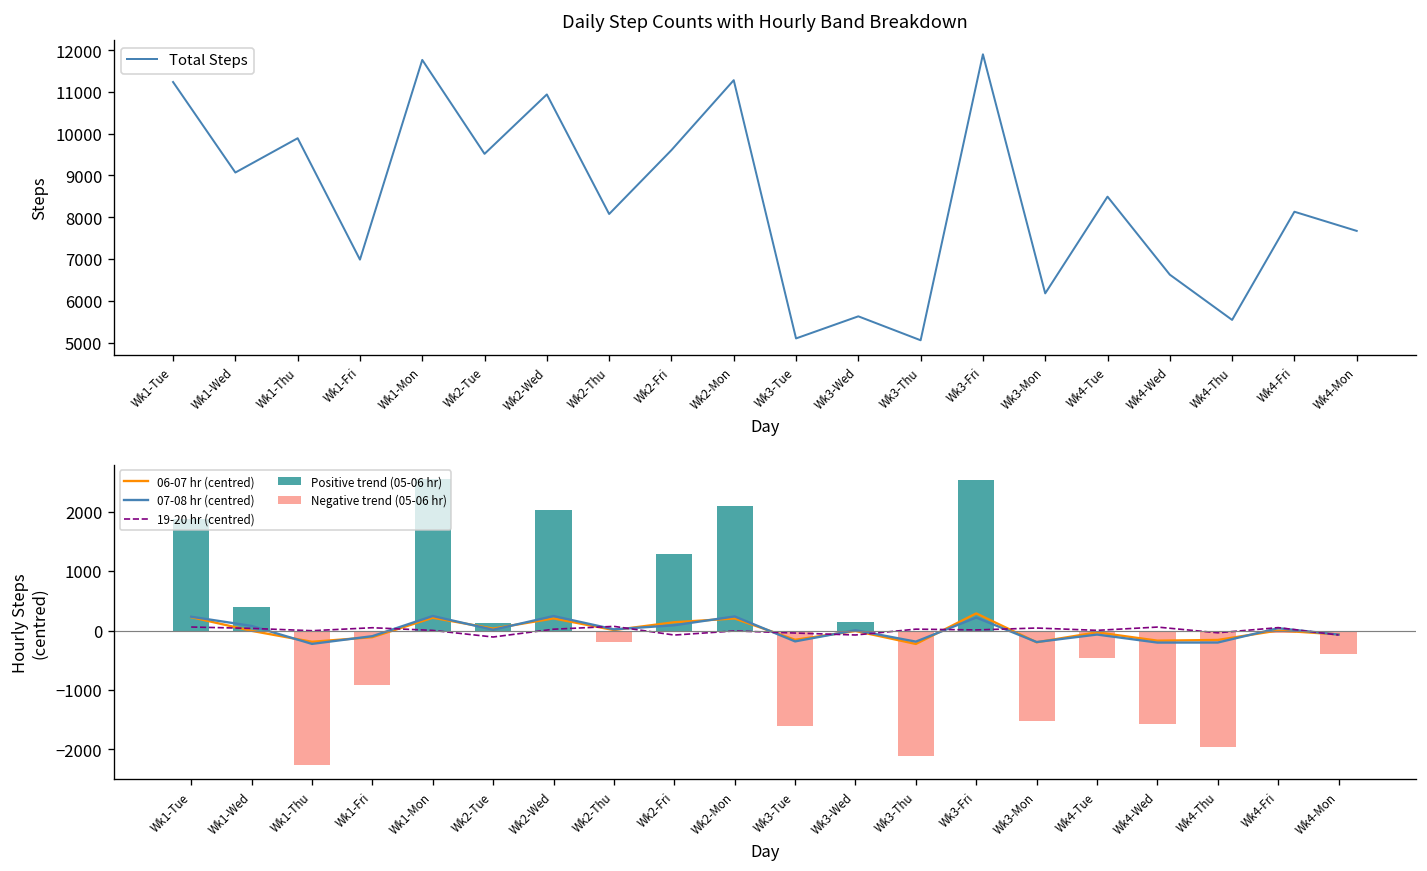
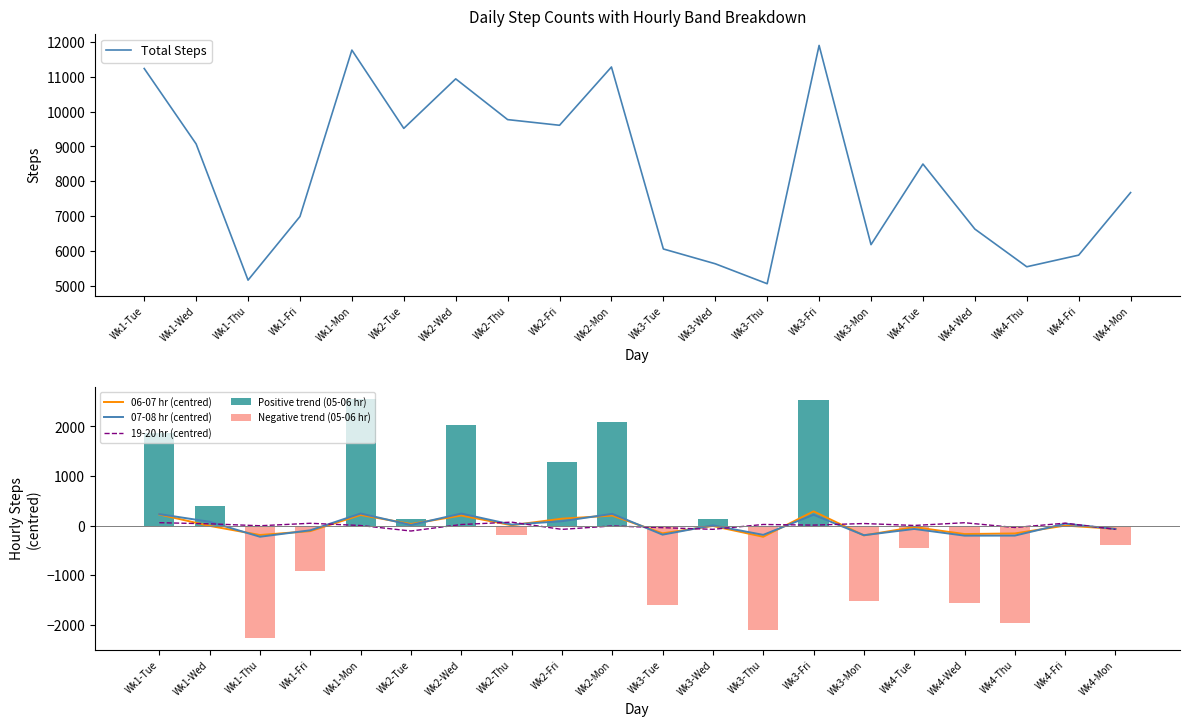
Daily Step Counts with Hourly Band Breakdown, Wk1-Thu: 9900 -> 5200
Daily Step Counts with Hourly Band Breakdown, Wk2-Thu: 8100 -> 9800
Daily Step Counts with Hourly Band Breakdown, Wk3-Tue: 5100 -> 6100
Daily Step Counts with Hourly Band Breakdown, Wk4-Fri: 8100 -> 5900
